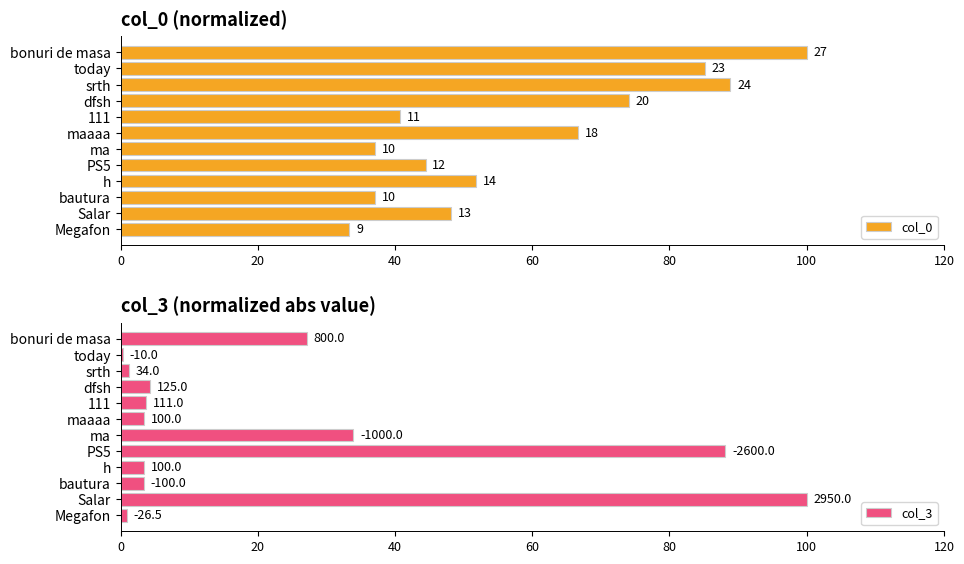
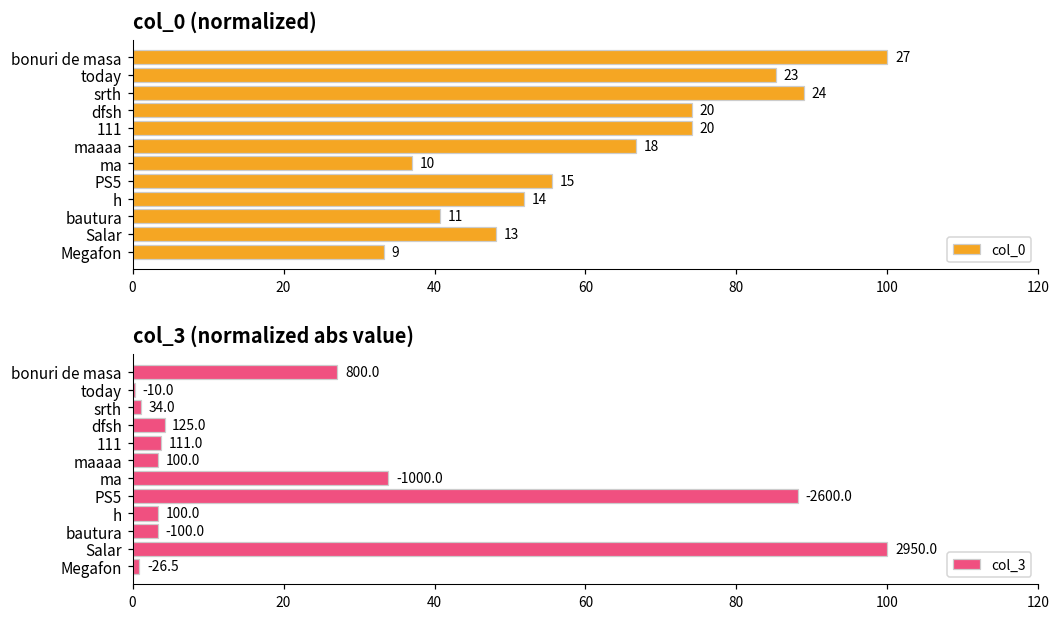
col_0 (normalized), 111: 11 -> 20
col_0 (normalized), PS5: 12 -> 15
col_0 (normalized), bautura: 10 -> 11
